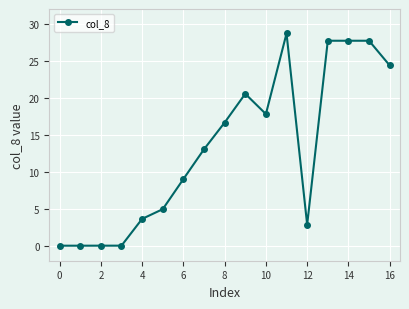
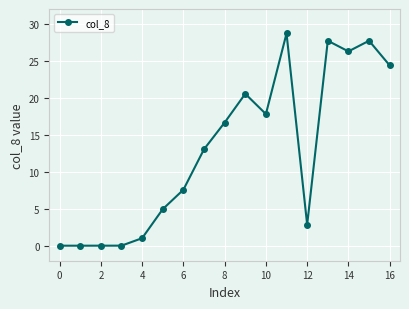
4: 4 -> 1
6: 9 -> 8
14: 28 -> 26
